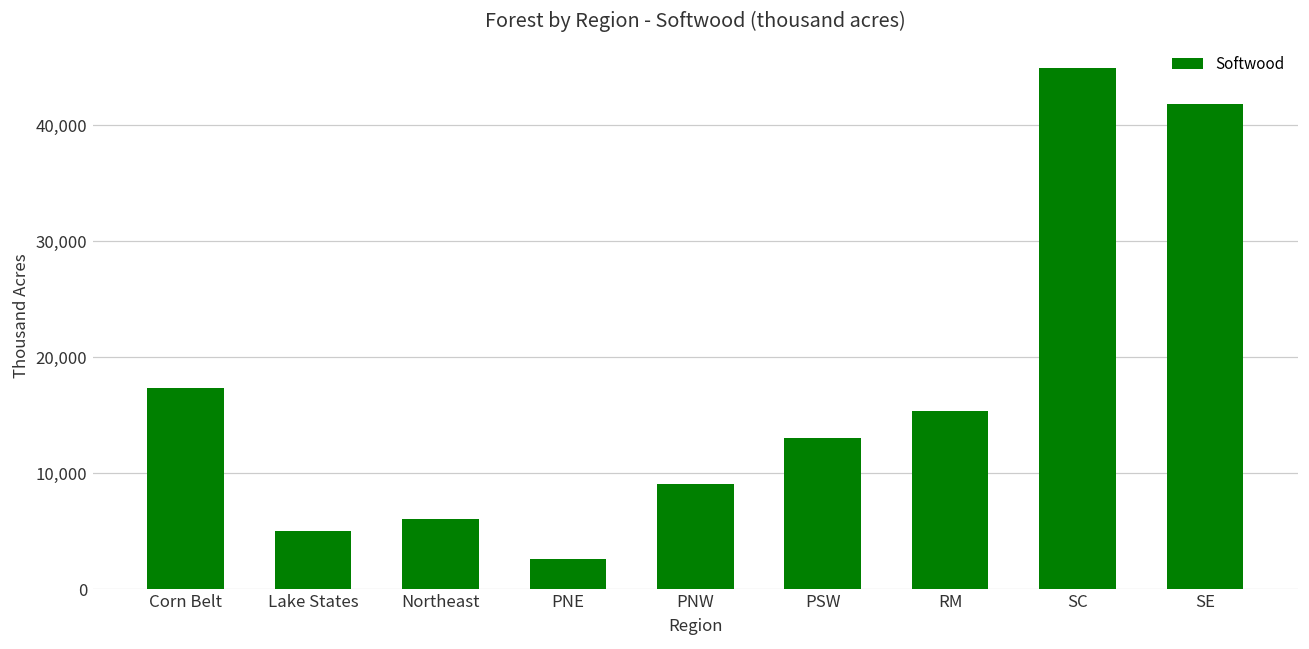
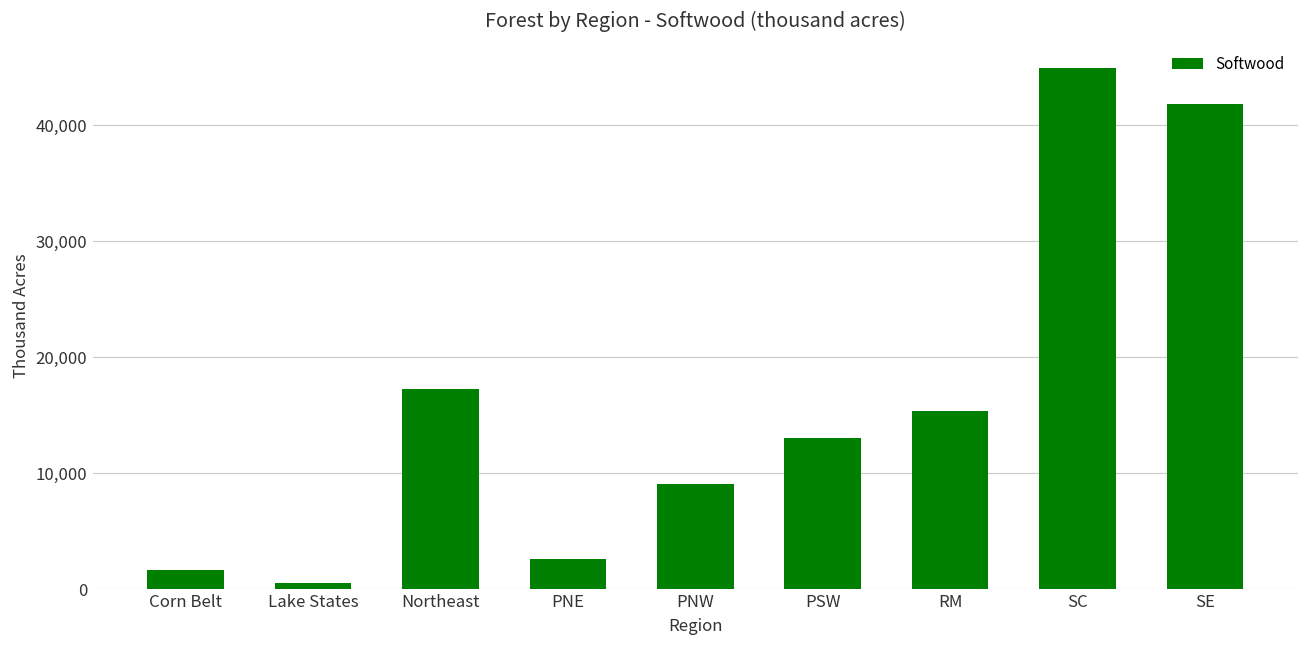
Corn Belt: 17,400 -> 1,700
Lake States: 5,000 -> 600
Northeast: 6,000 -> 17,300
